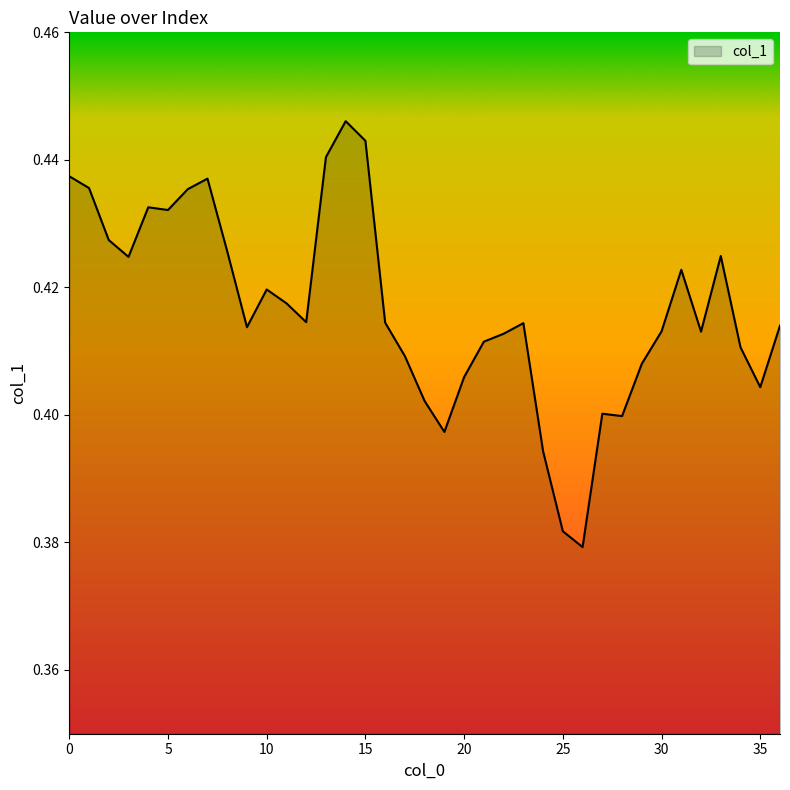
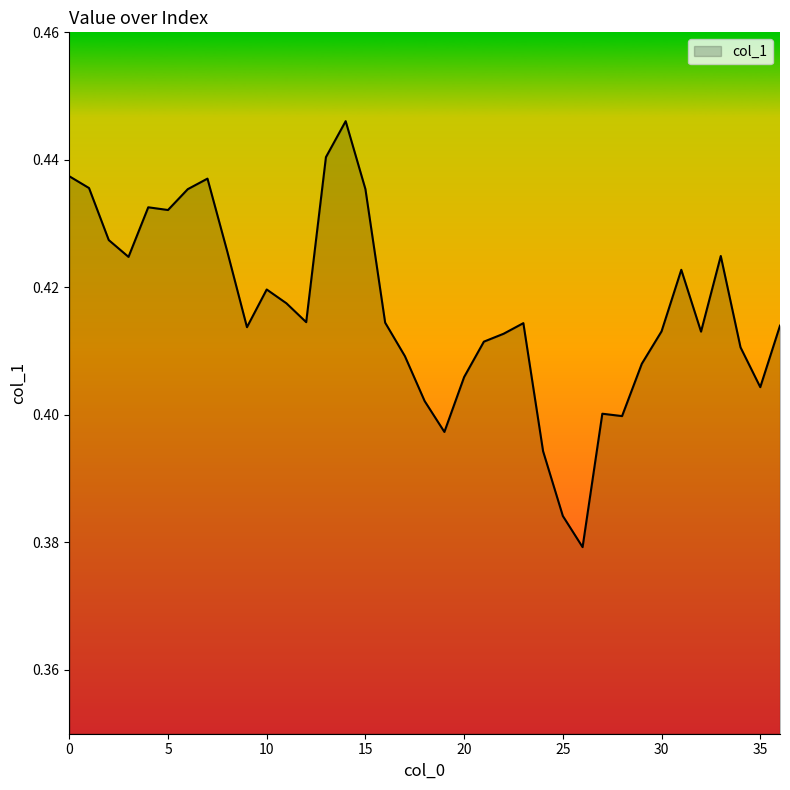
15: 0.443 -> 0.435
25: 0.382 -> 0.384
